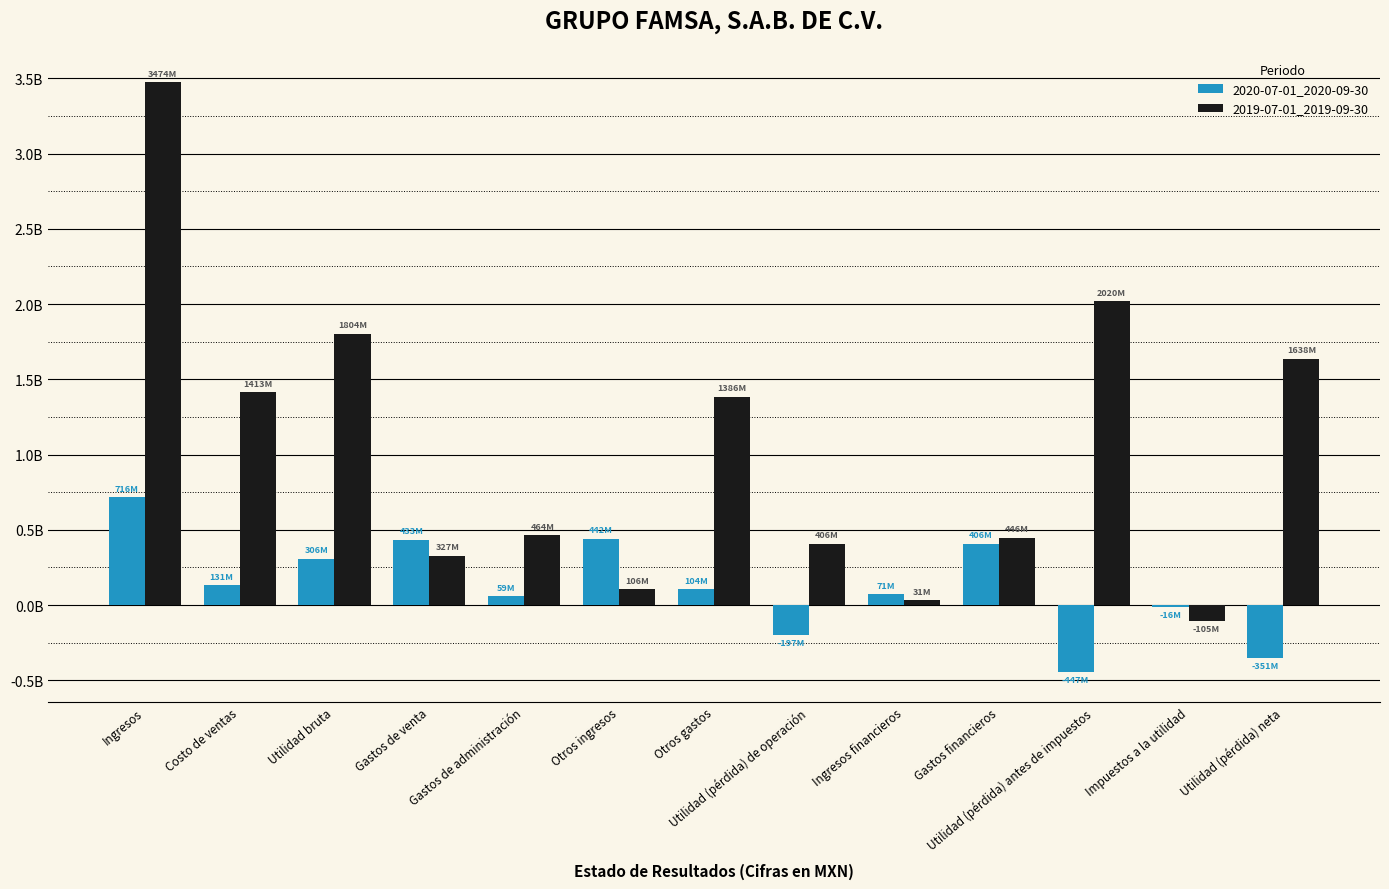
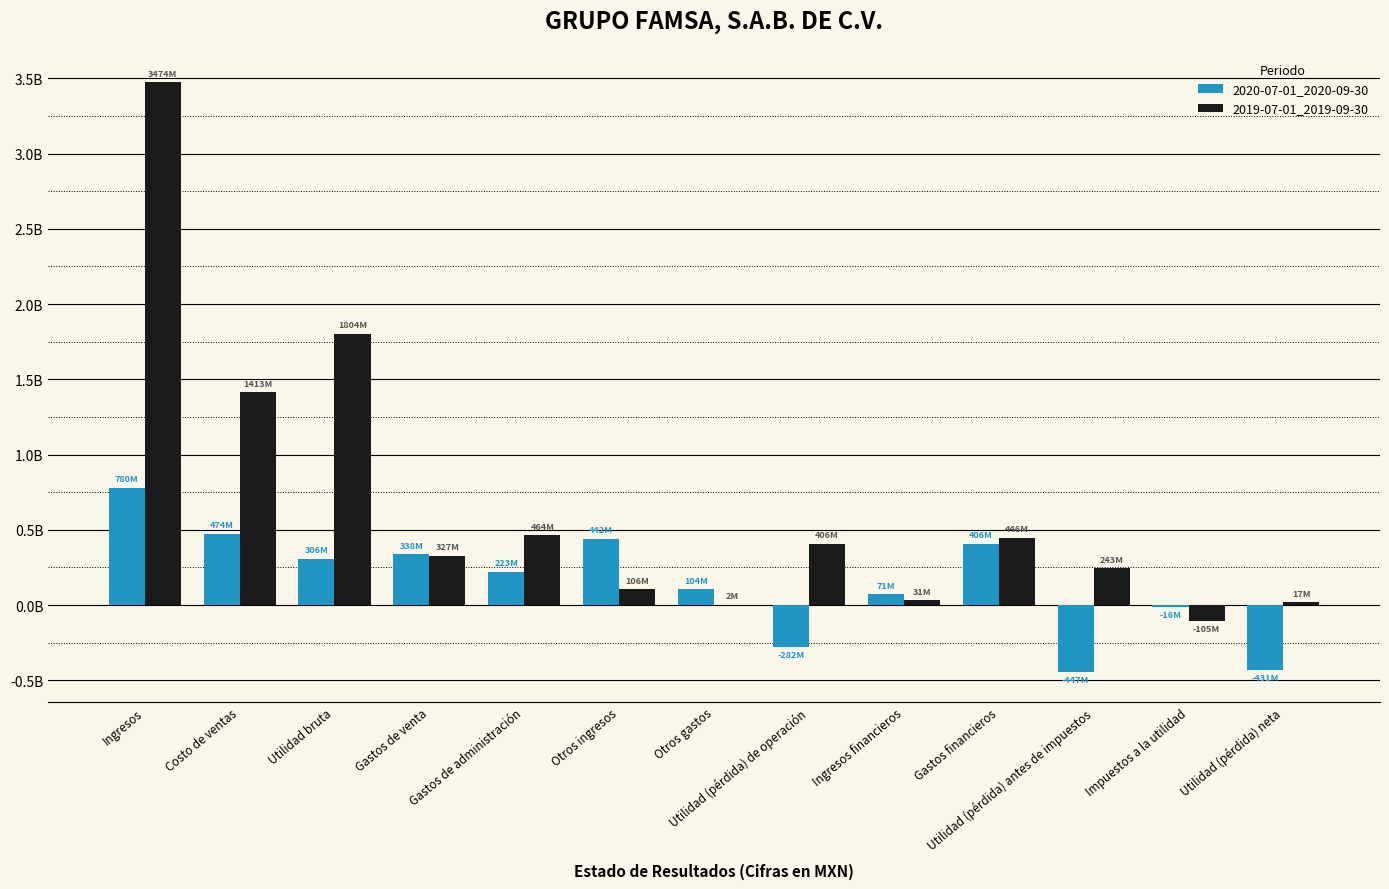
2020-07-01_2020-09-30, Ingresos: 716M -> 780M
2020-07-01_2020-09-30, Costo de ventas: 131M -> 474M
2020-07-01_2020-09-30, Gastos de venta: 433M -> 338M
2020-07-01_2020-09-30, Gastos de administración: 59M -> 223M
2019-07-01_2019-09-30, Otros gastos: 1386M -> 2M
2020-07-01_2020-09-30, Utilidad (pérdida) de operación: -197M -> -282M
2019-07-01_2019-09-30, Utilidad (pérdida) antes de impuestos: 2020M -> 243M
2020-07-01_2020-09-30, Utilidad (pérdida) neta: -351M -> -431M
2019-07-01_2019-09-30, Utilidad (pérdida) neta: 1638M -> 17M
